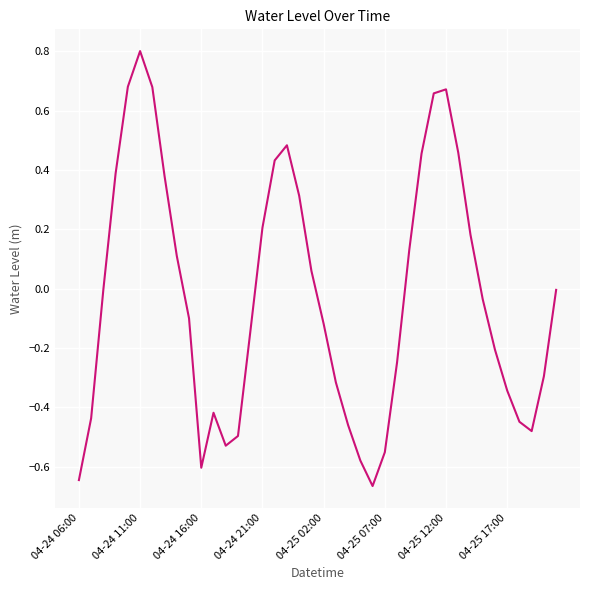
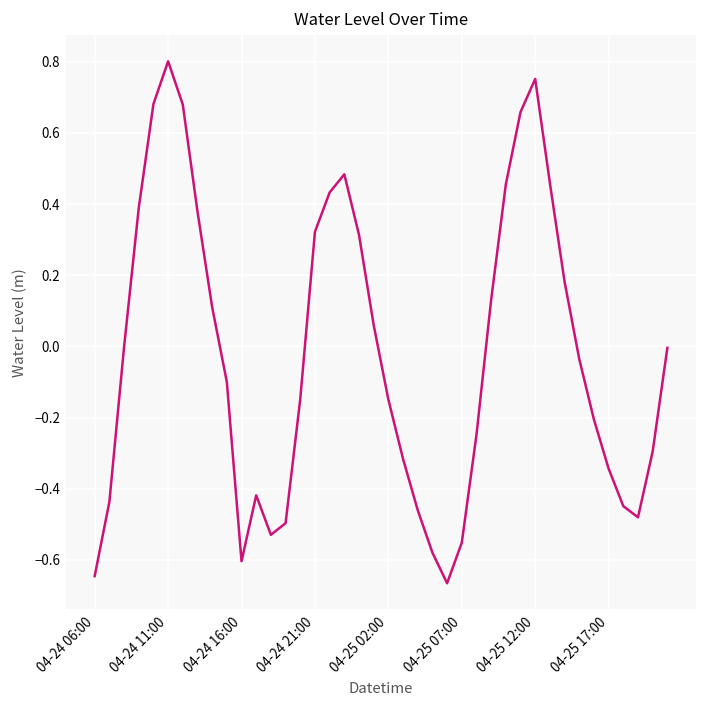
04-24 21:00: 0.21 -> 0.32
04-25 02:00: -0.12 -> -0.15
04-25 12:00: 0.67 -> 0.75
